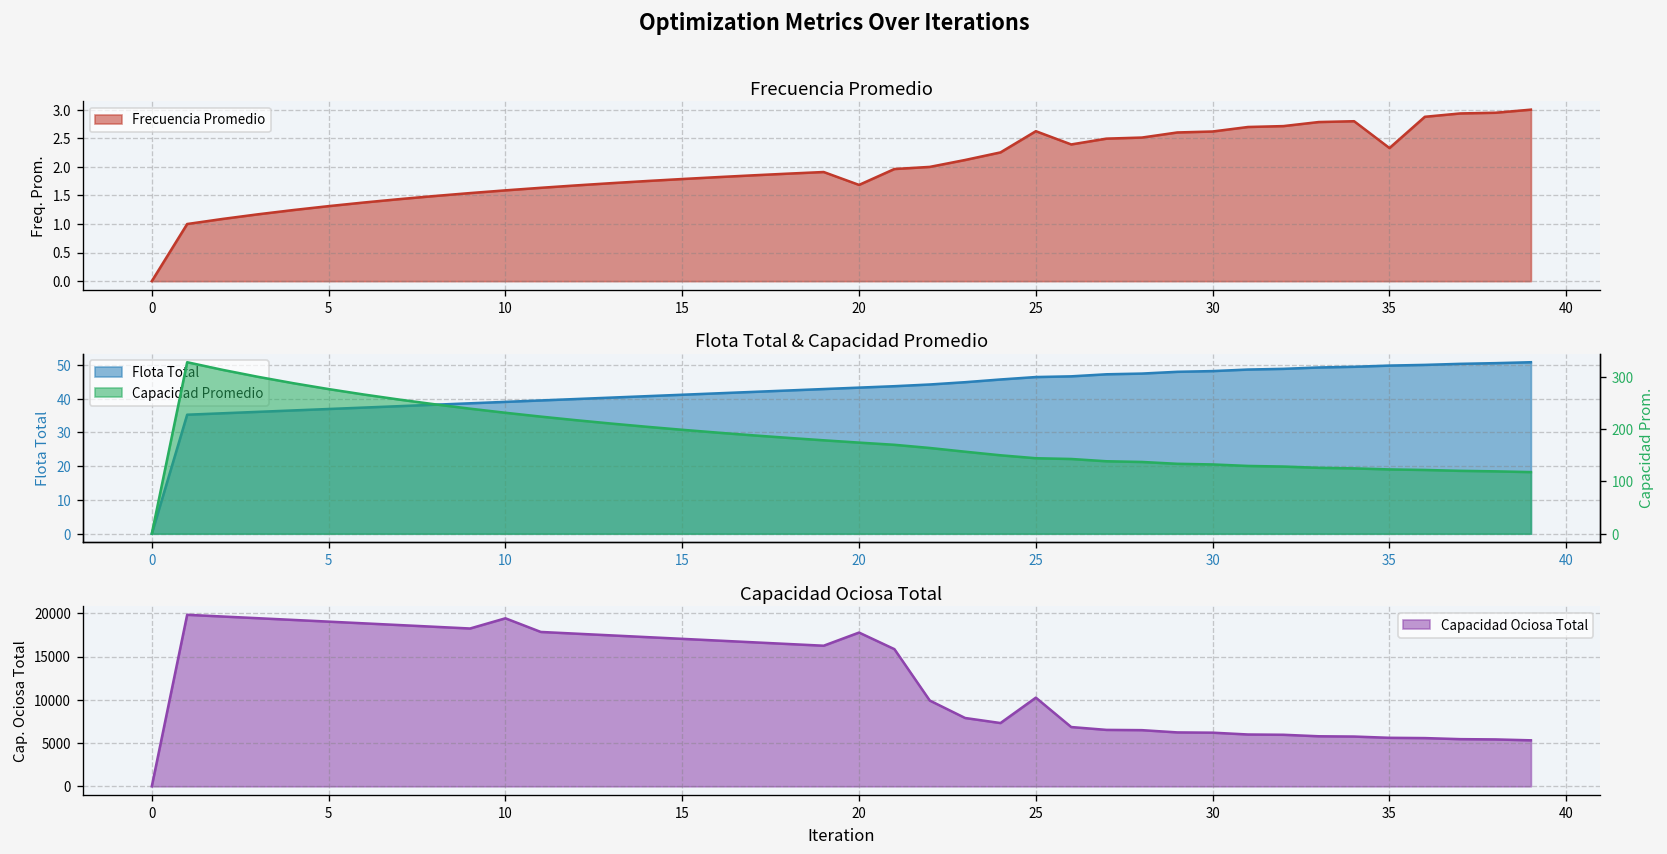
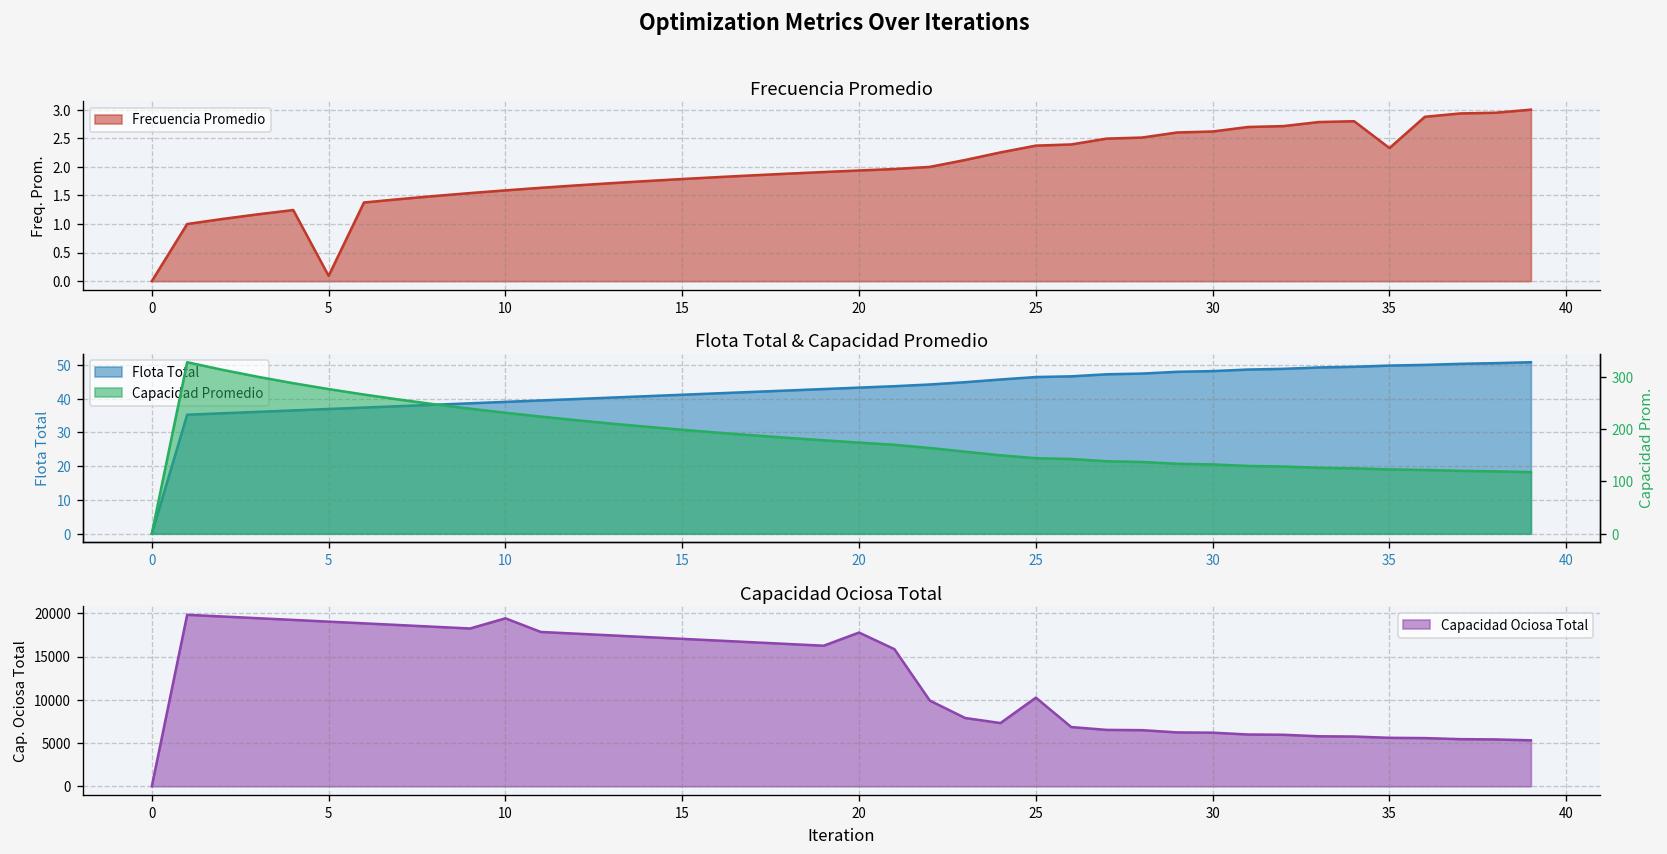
Frecuencia Promedio, 5: 1.3 -> 0.1
Frecuencia Promedio, 20: 1.7 -> 1.9
Frecuencia Promedio, 25: 2.6 -> 2.4
